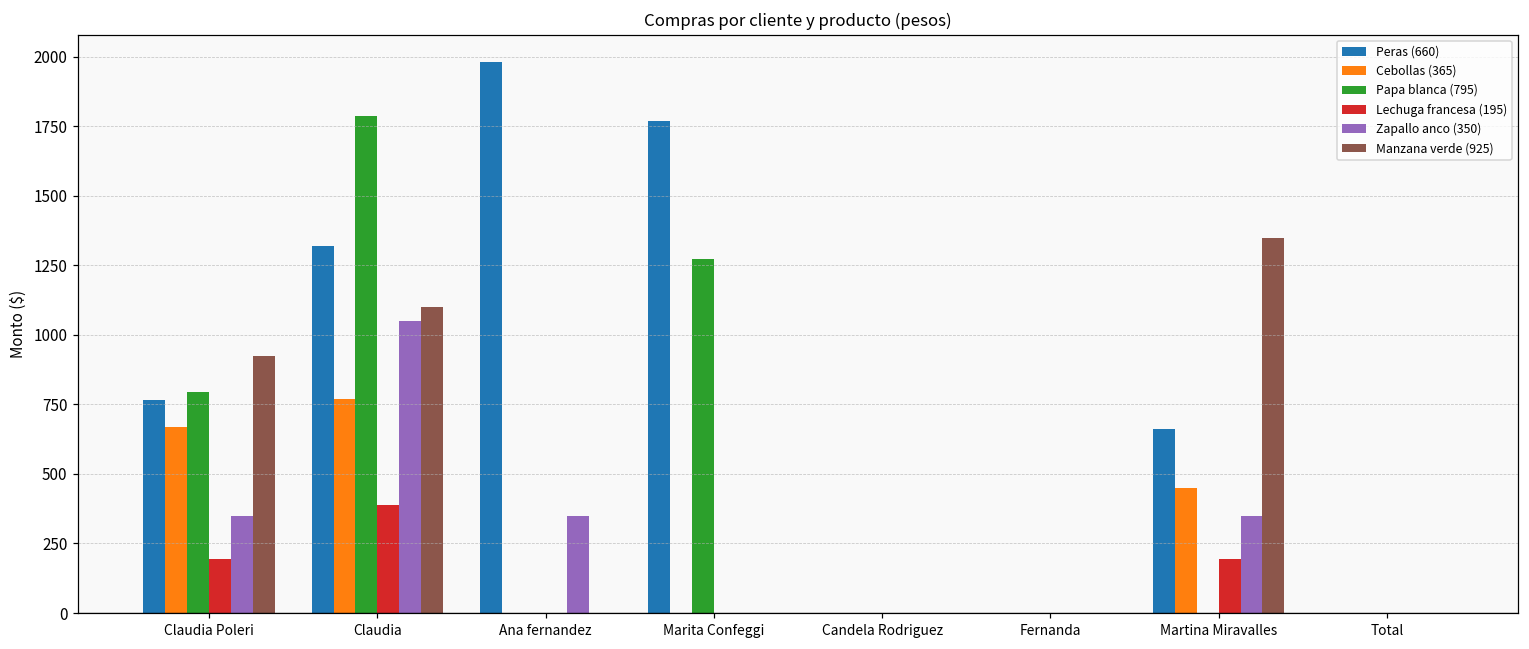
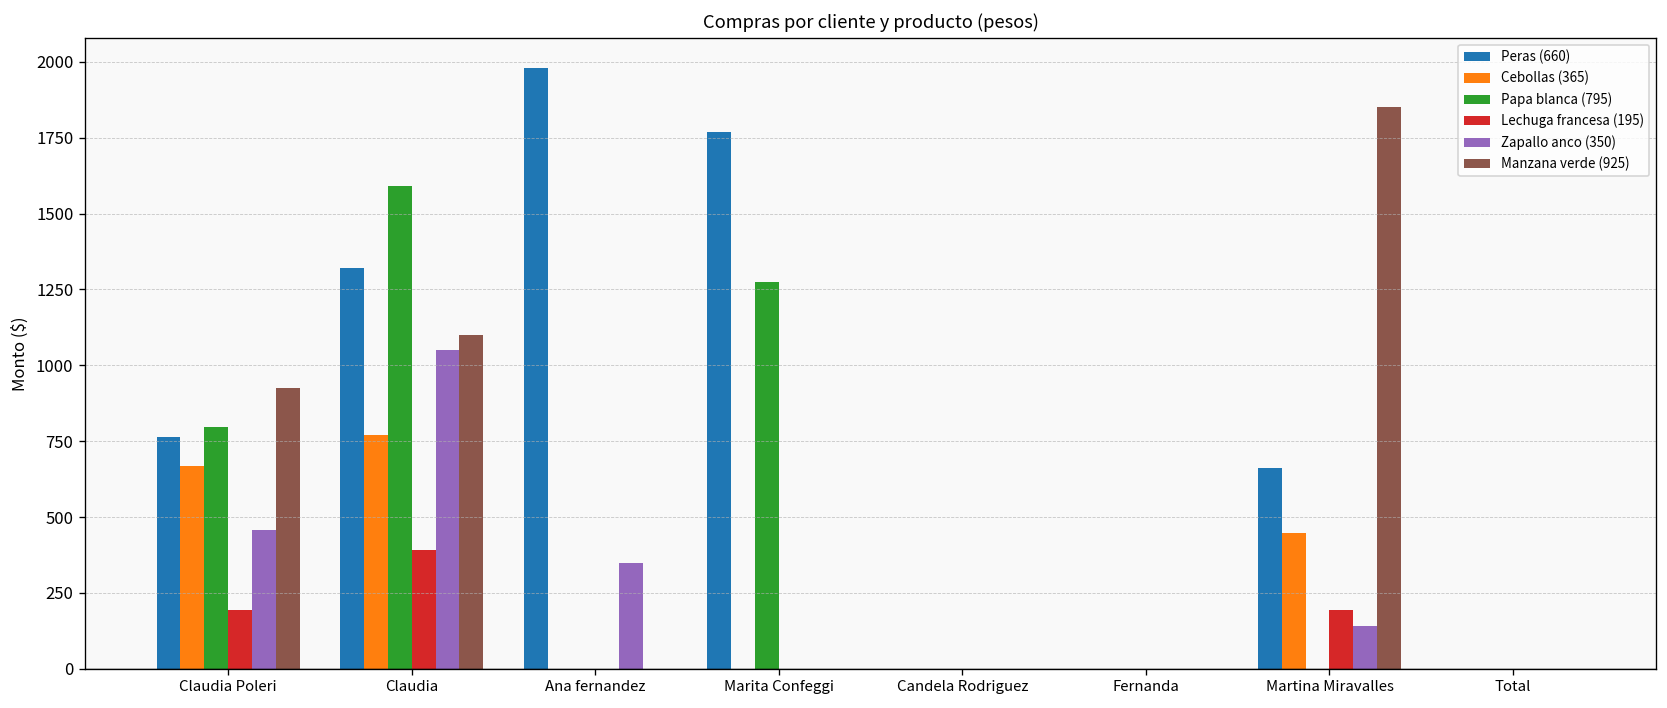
Zapallo anco (350), Claudia Poleri: 350 -> 460
Papa blanca (795), Claudia: 1790 -> 1590
Zapallo anco (350), Martina Miravalles: 350 -> 140
Manzana verde (925), Martina Miravalles: 1350 -> 1850
